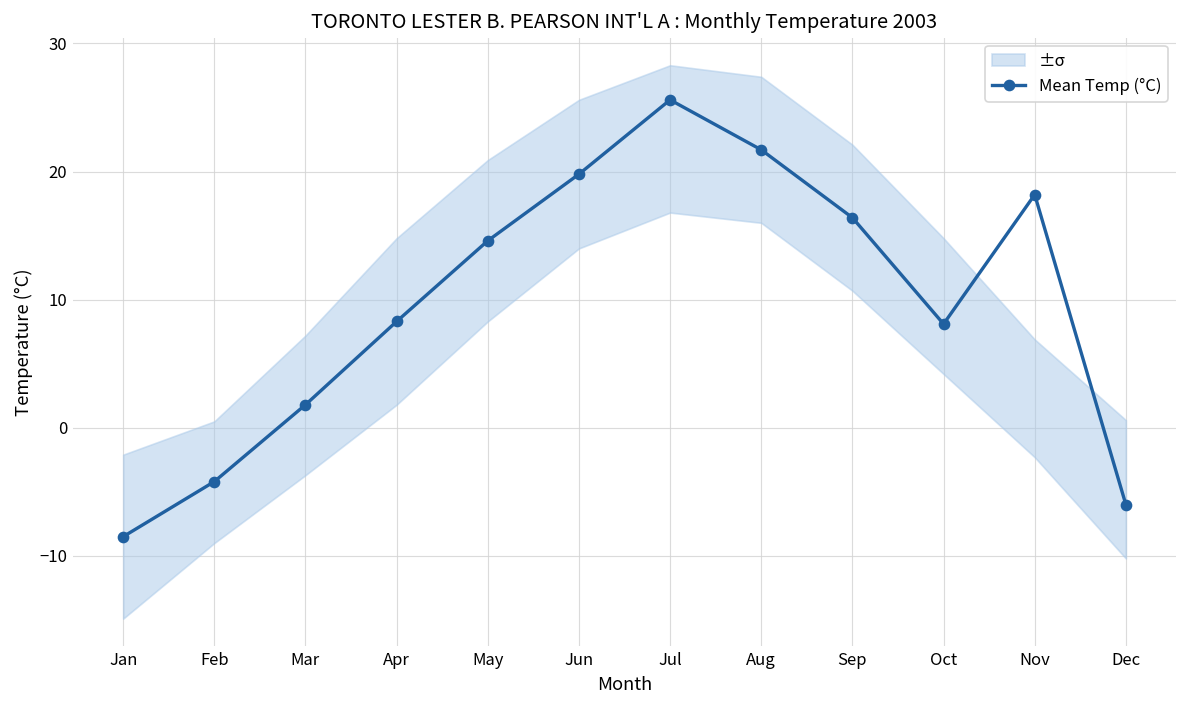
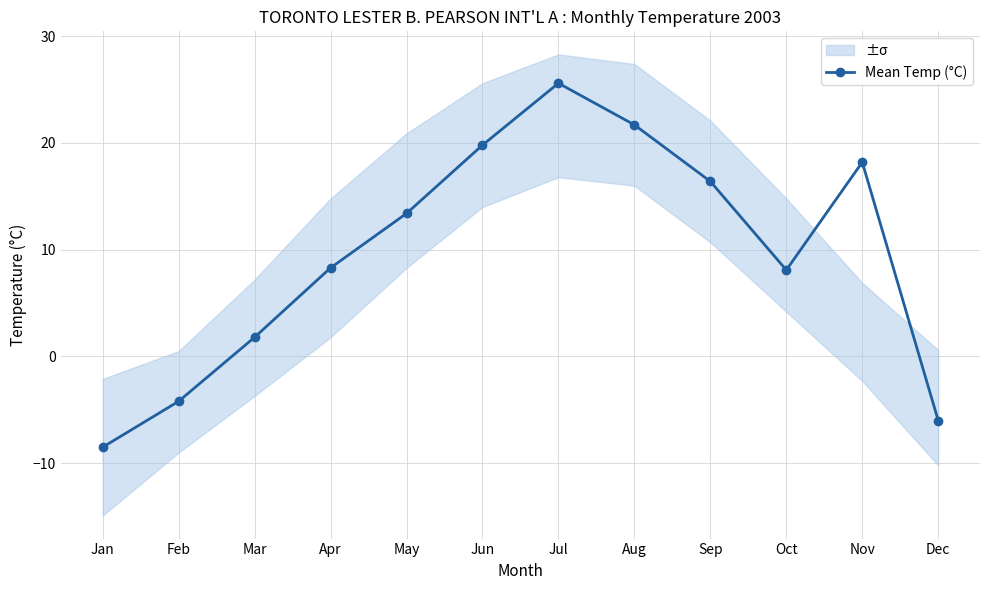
Mean Temp (°C), May: 14.6 -> 13.4
